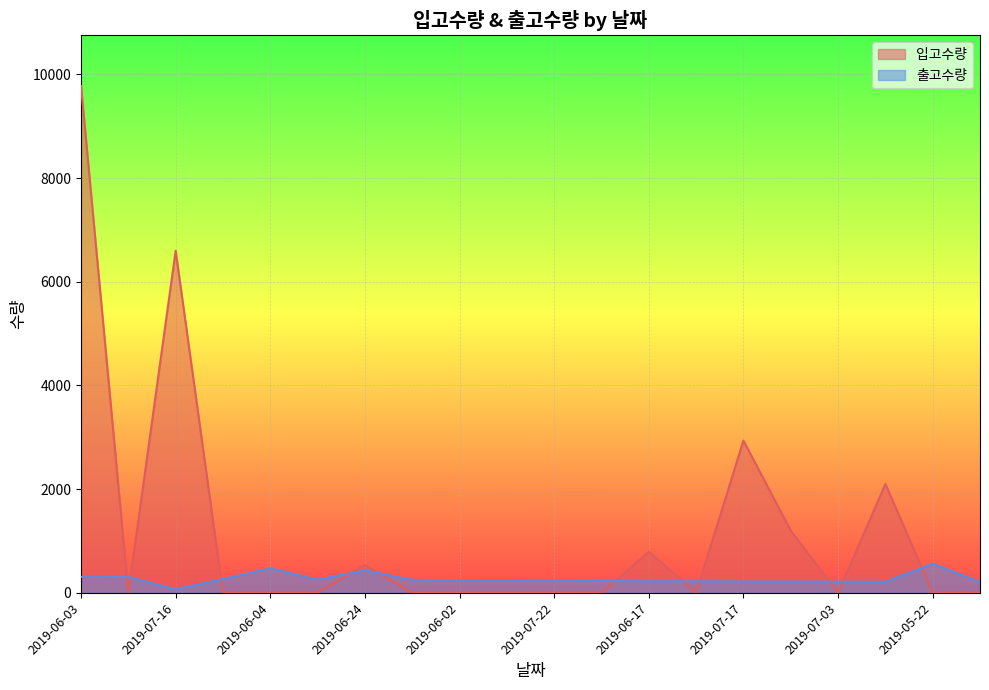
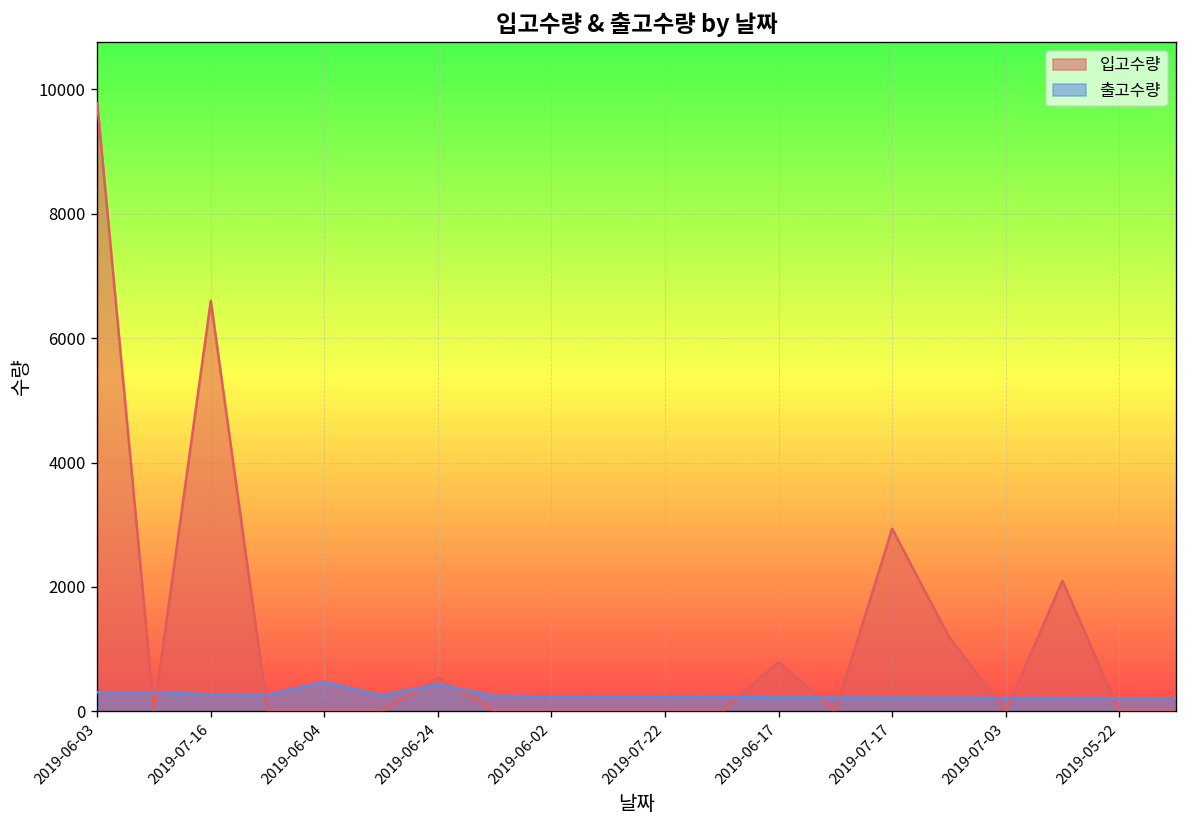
출고수량, 2019-07-16: 100 -> 300
출고수량, 2019-05-22: 600 -> 200
